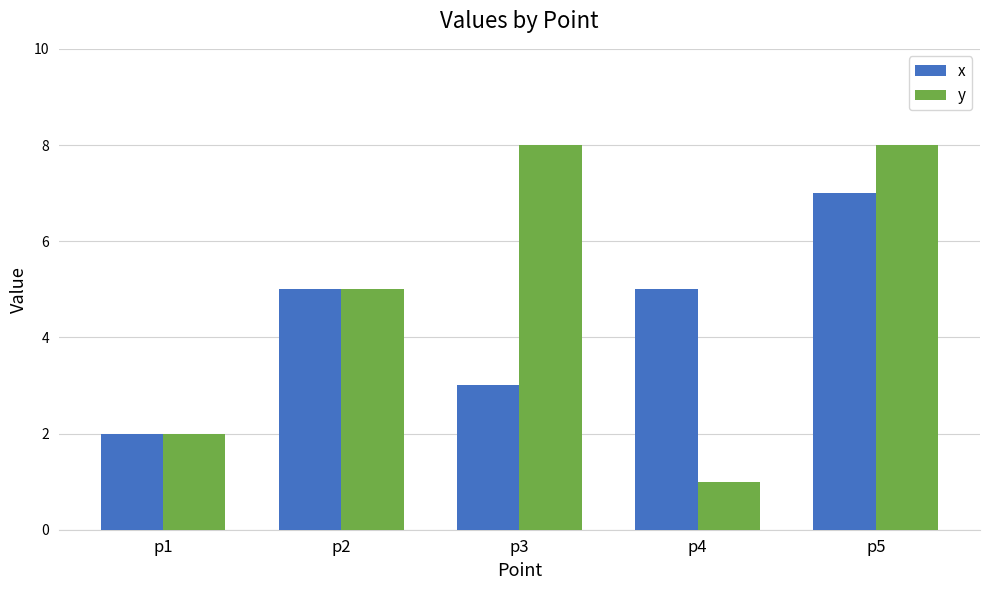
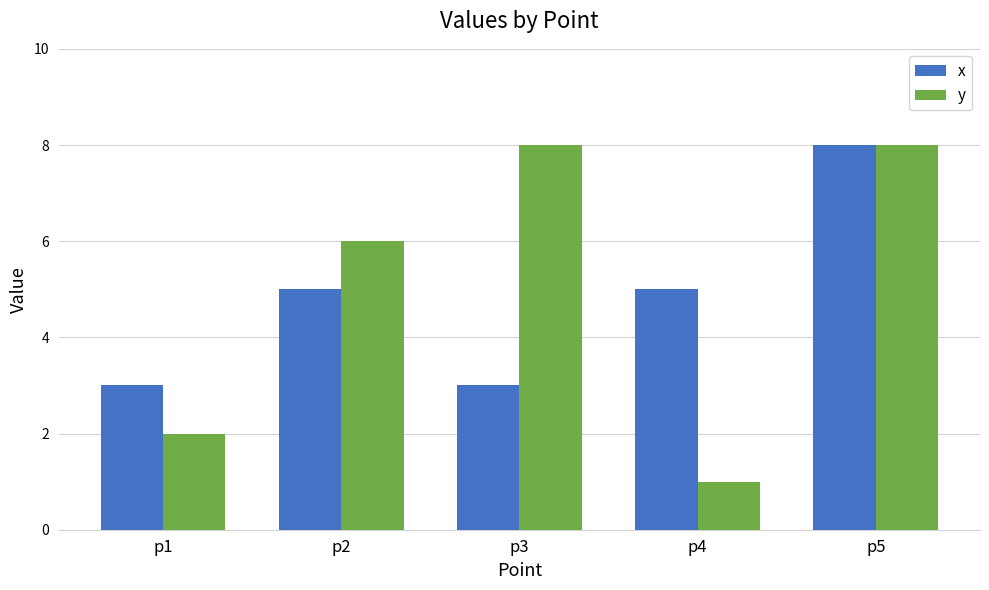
x, p1: 2 -> 3
y, p2: 5 -> 6
x, p5: 7 -> 8
